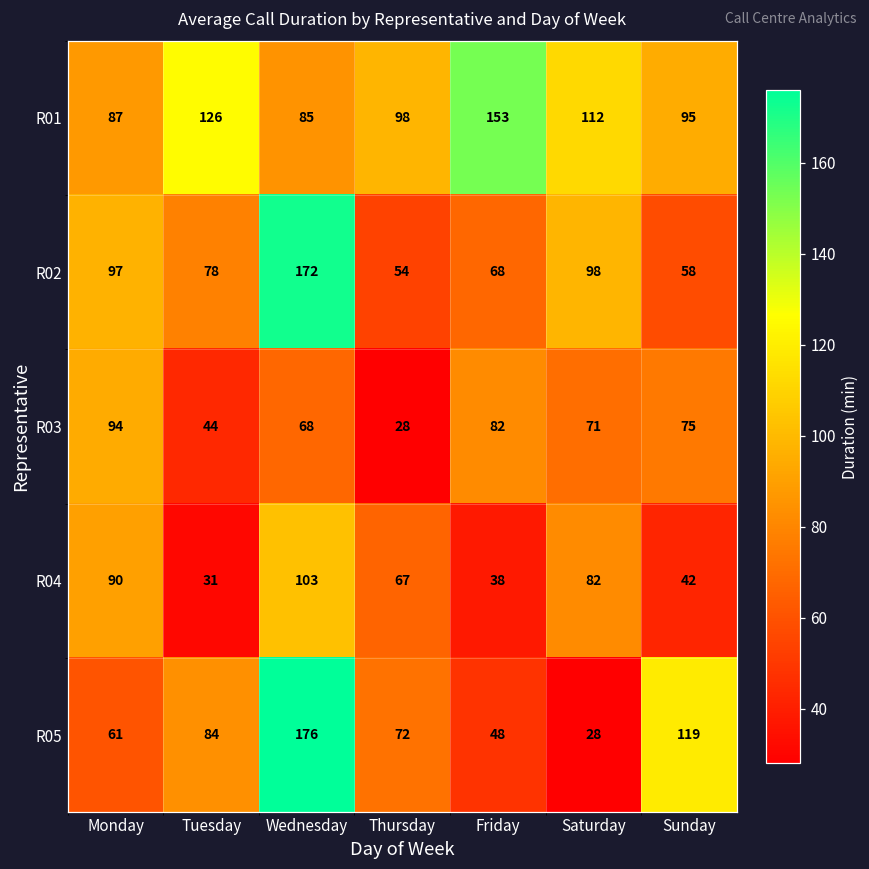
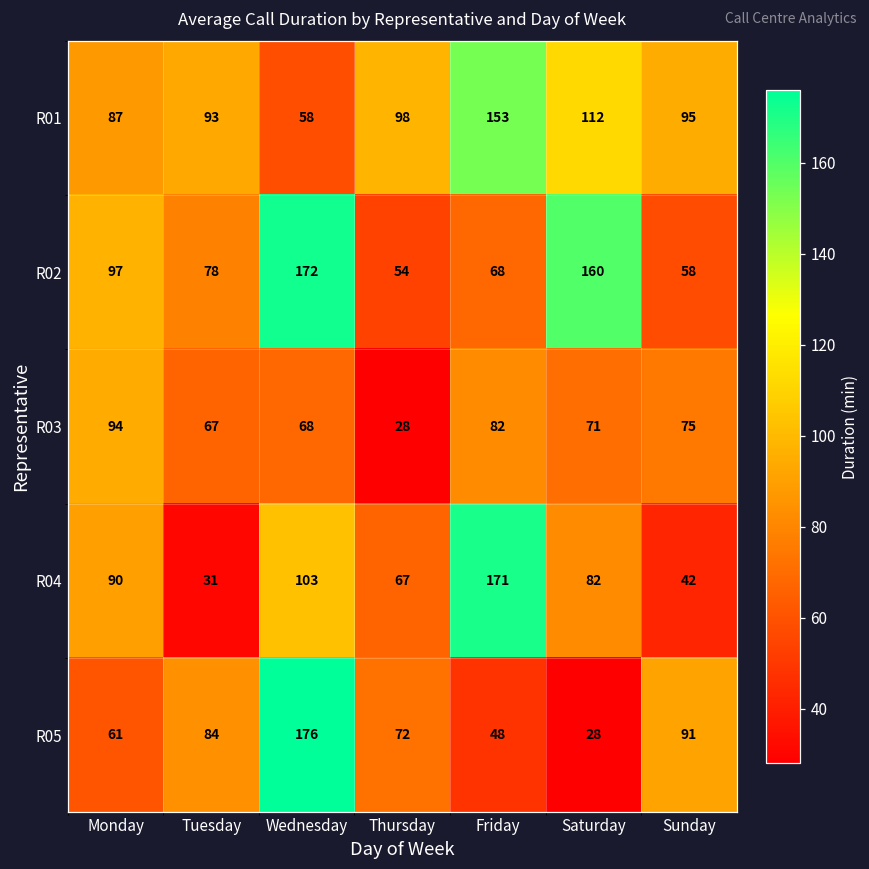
R01, Tuesday: 126 -> 93
R01, Wednesday: 85 -> 58
R02, Saturday: 98 -> 160
R03, Tuesday: 44 -> 67
R04, Friday: 38 -> 171
R05, Sunday: 119 -> 91
